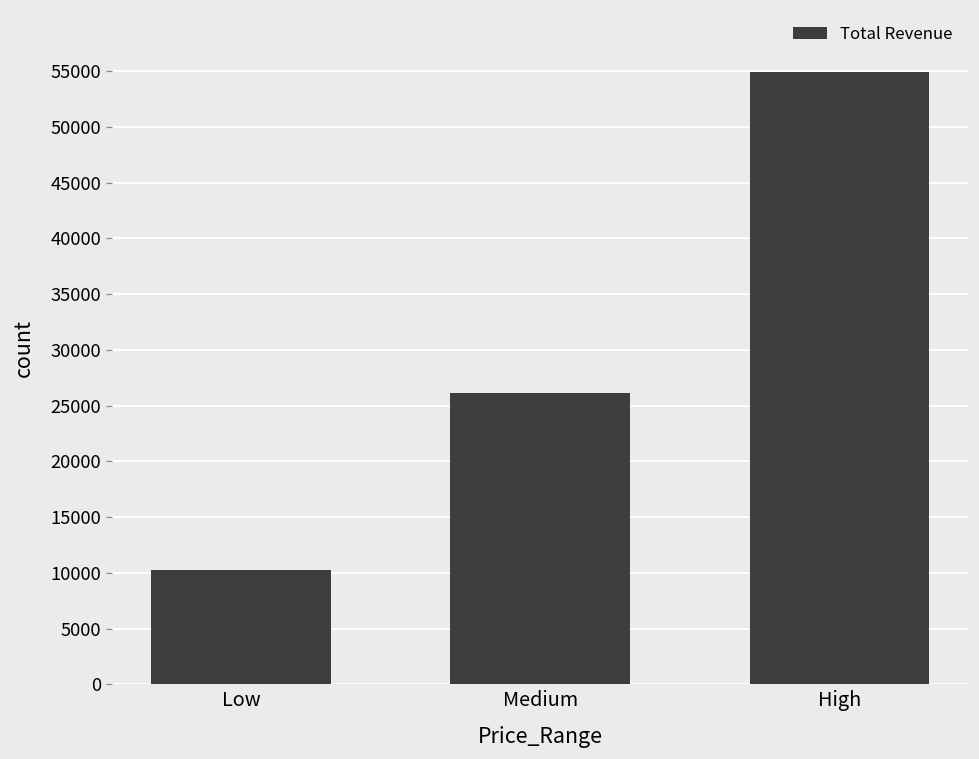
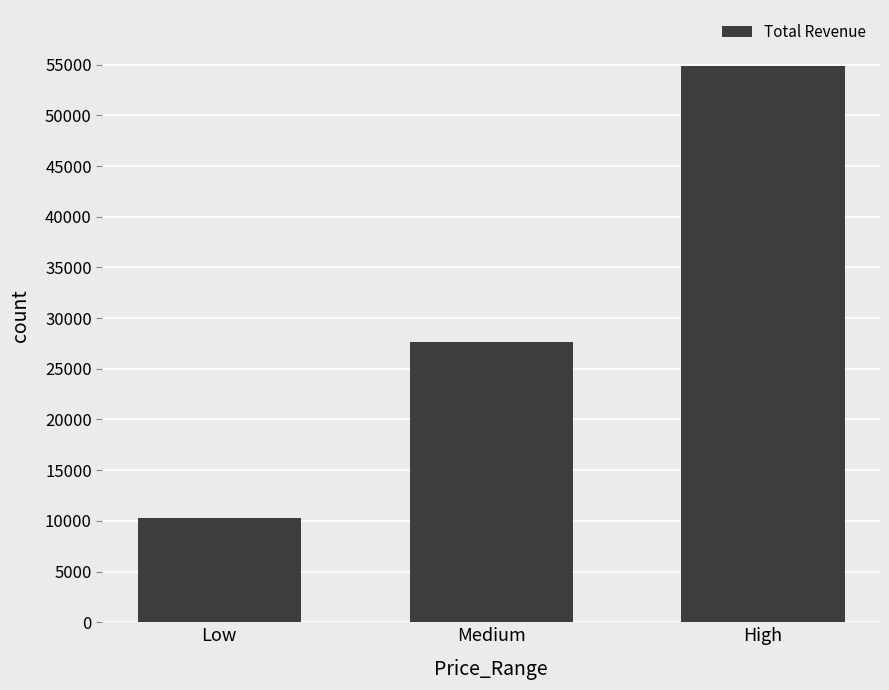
Medium: 26100 -> 27600
